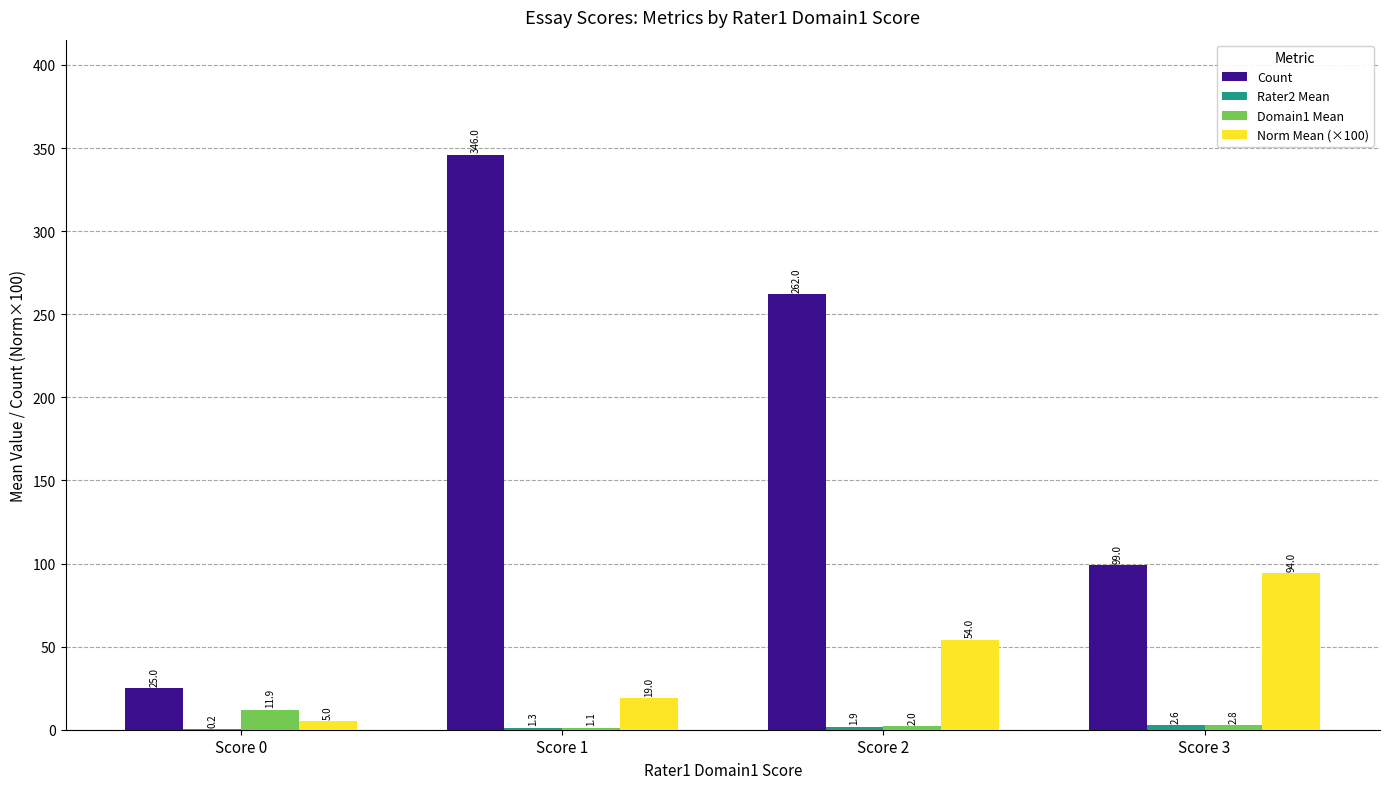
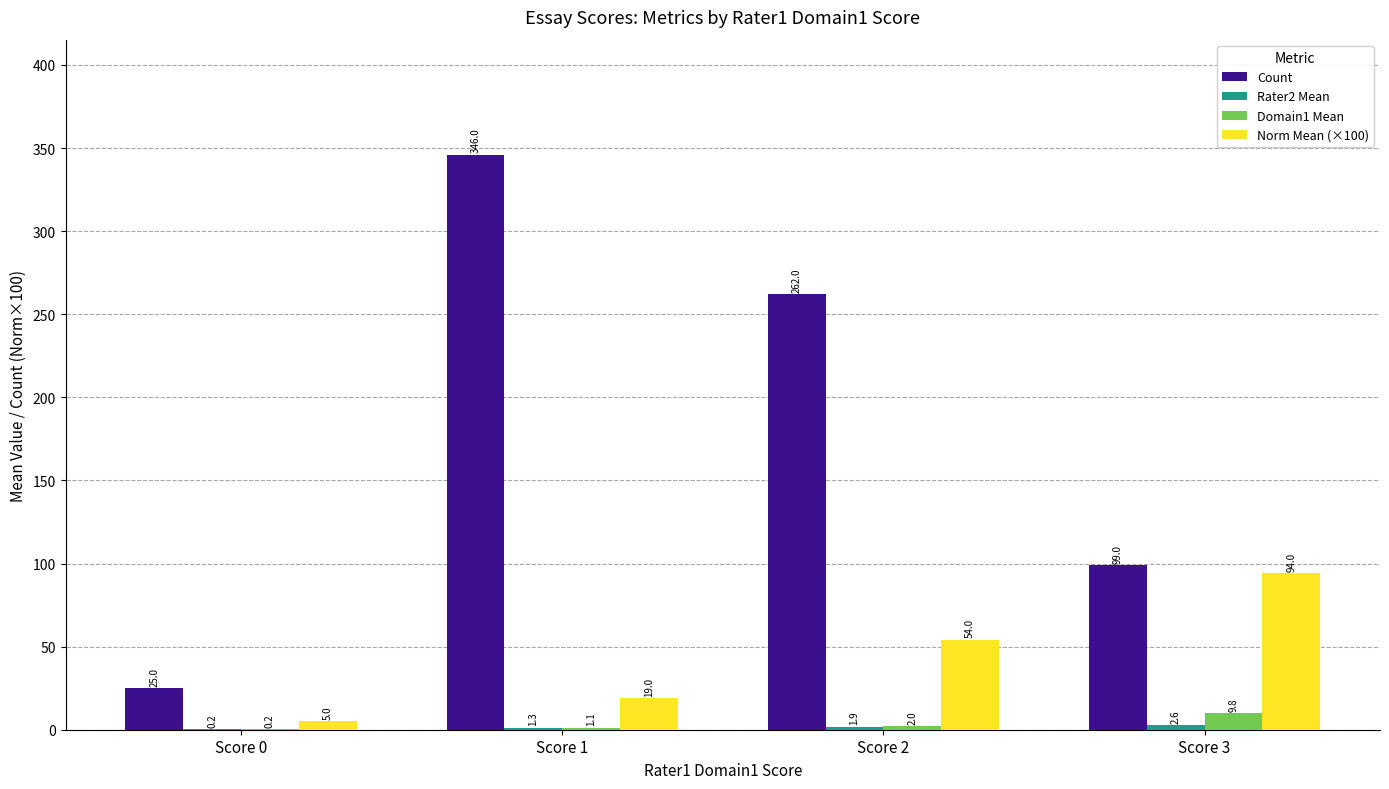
Domain1 Mean, Score 0: 11.9 -> 0.2
Domain1 Mean, Score 3: 2.8 -> 9.8
